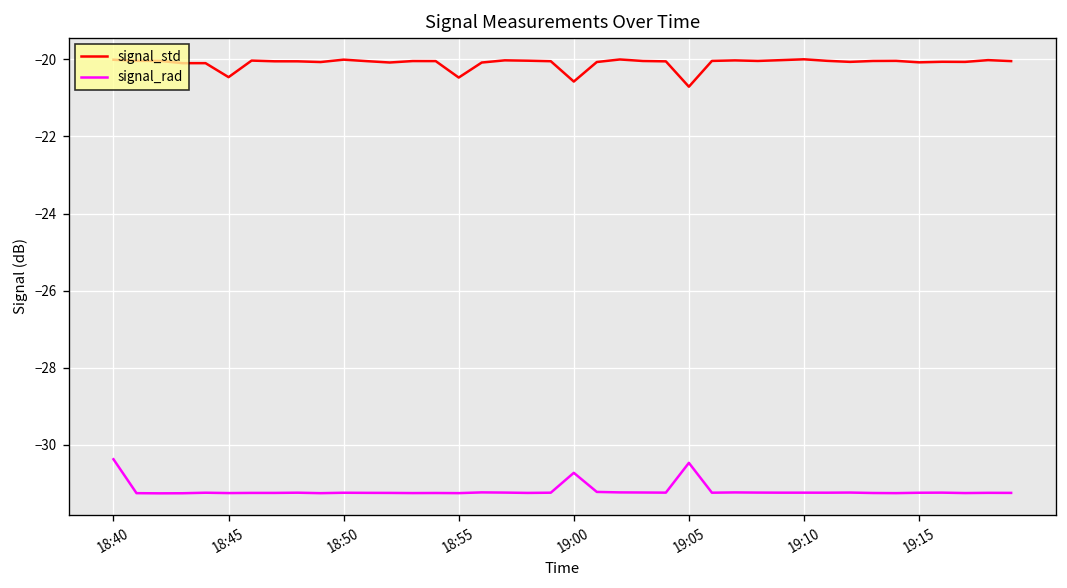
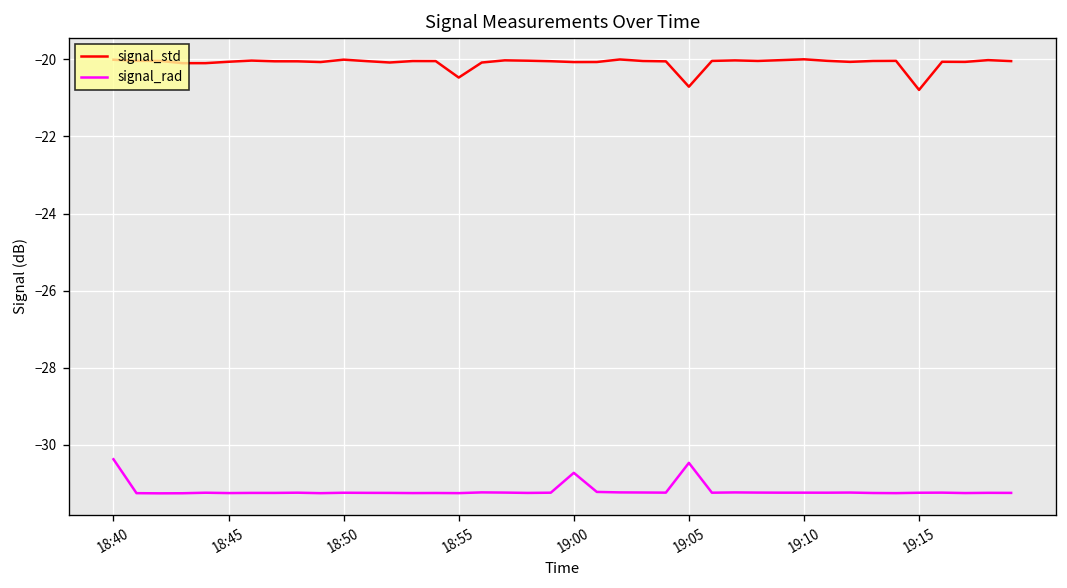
signal_std, 18:45: -20.5 -> -20.1
signal_std, 19:00: -20.6 -> -20.1
signal_std, 19:15: -20.1 -> -20.8
